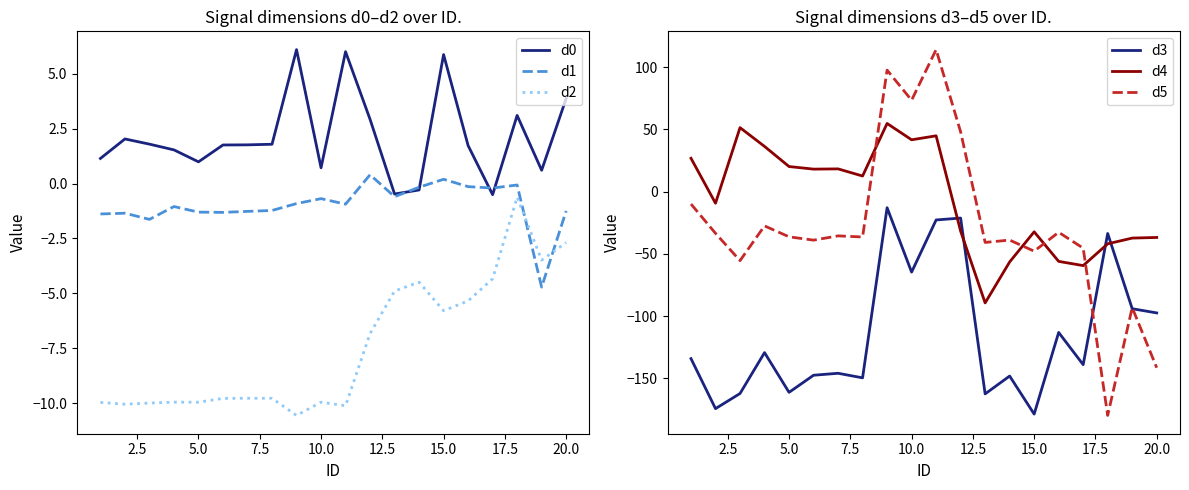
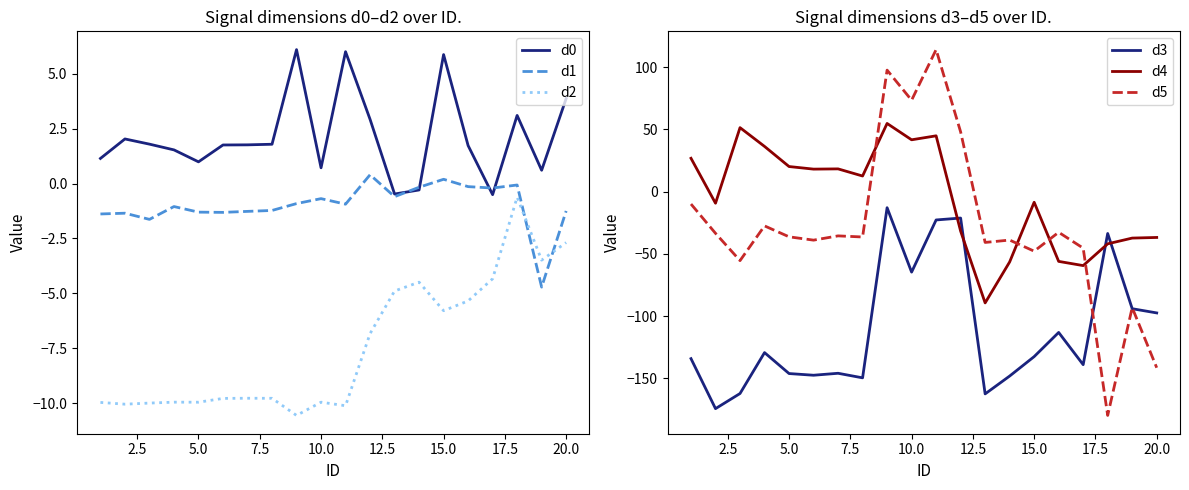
Signal dimensions d3–d5 over ID., d3, 5.0: -161 -> -146
Signal dimensions d3–d5 over ID., d3, 15.0: -179 -> -133
Signal dimensions d3–d5 over ID., d4, 15.0: -32 -> -9
